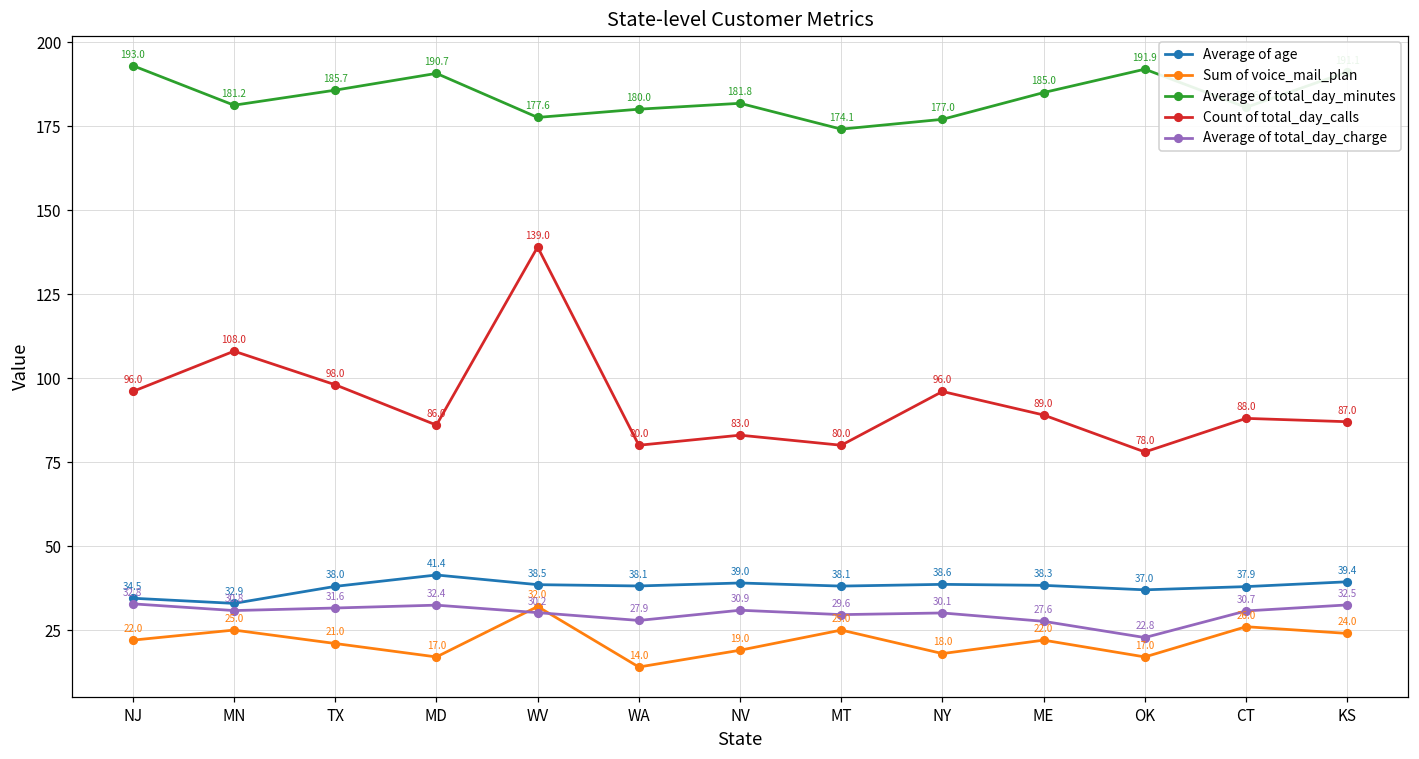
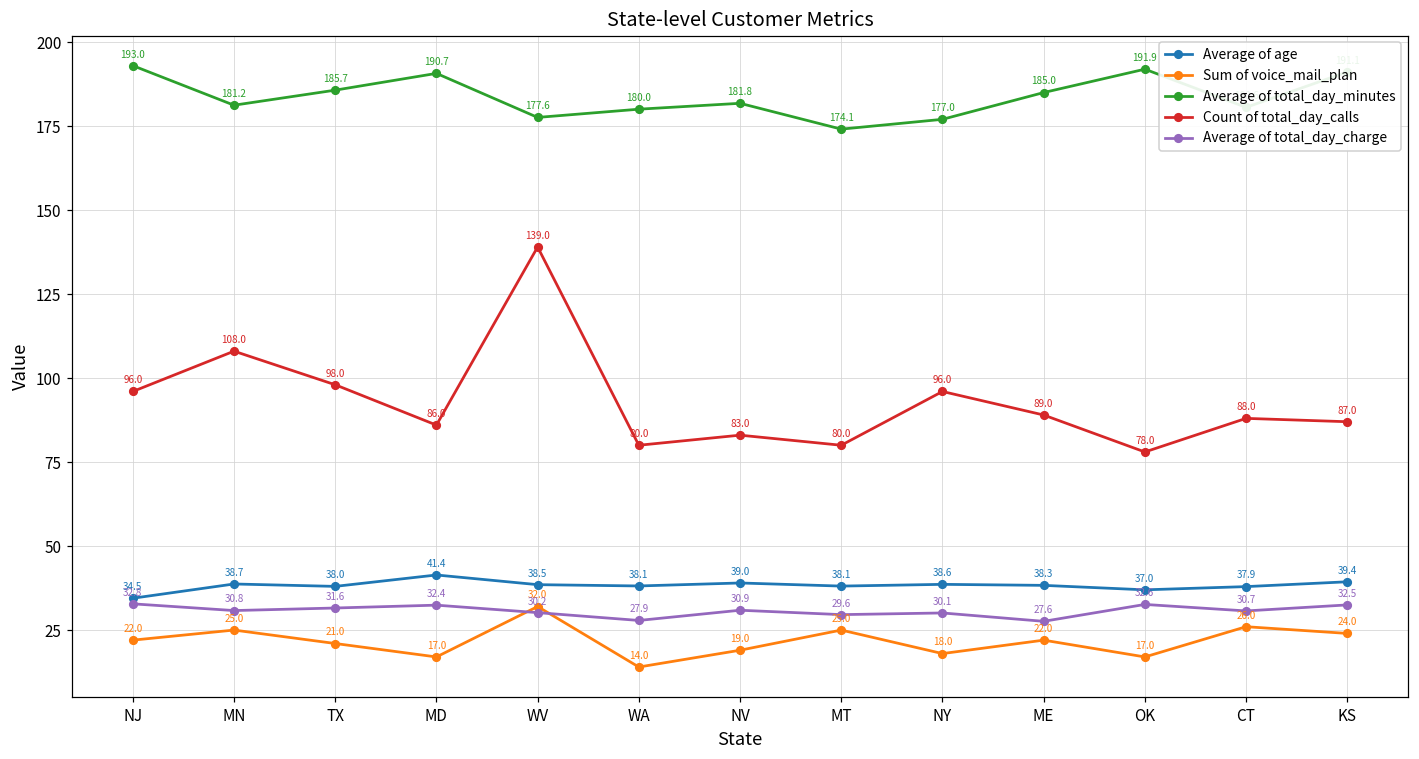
Average of age, MN: 32.9 -> 38.7
Average of total_day_charge, OK: 22.8 -> 32.6
